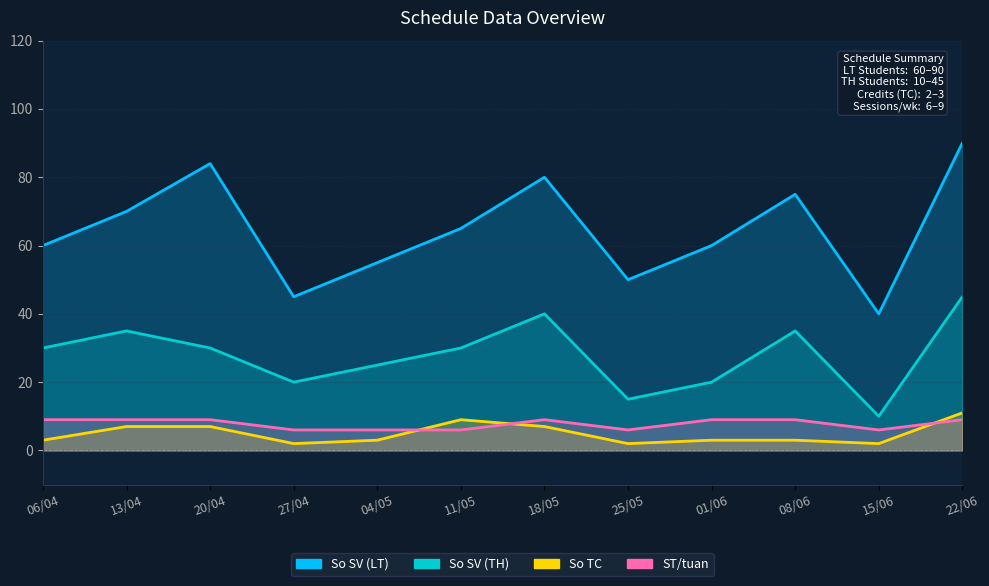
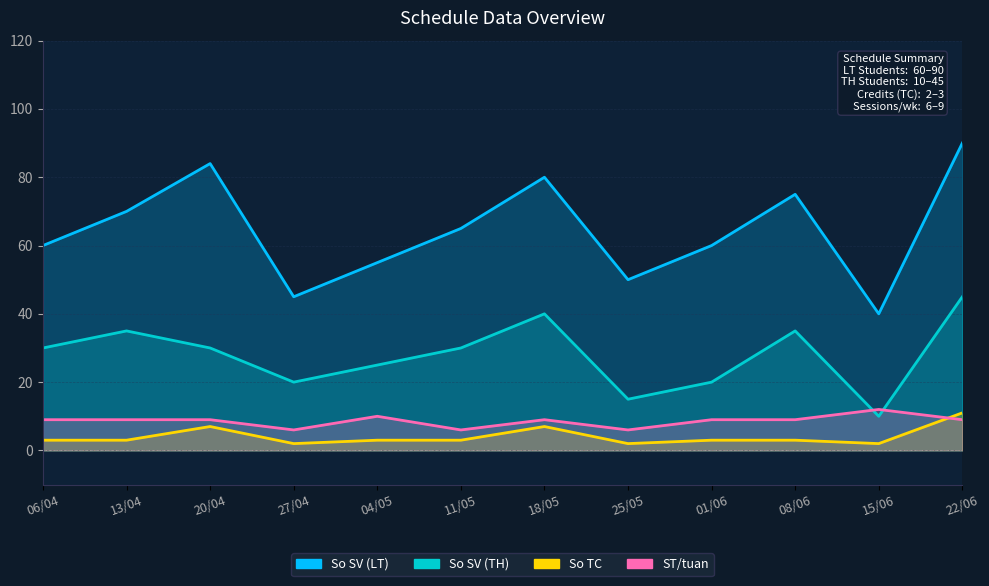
So TC, 13/04: 7 -> 3
ST/tuan, 04/05: 6 -> 10
So TC, 11/05: 9 -> 3
ST/tuan, 15/06: 6 -> 12
